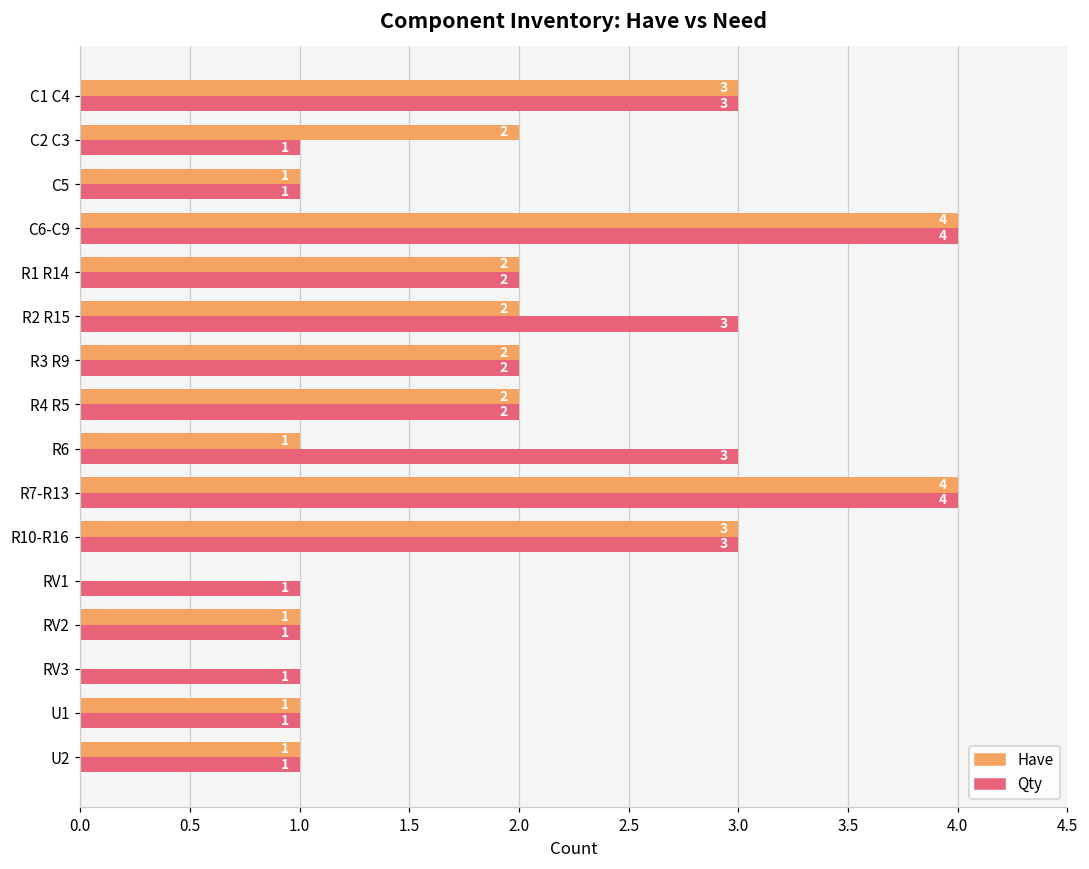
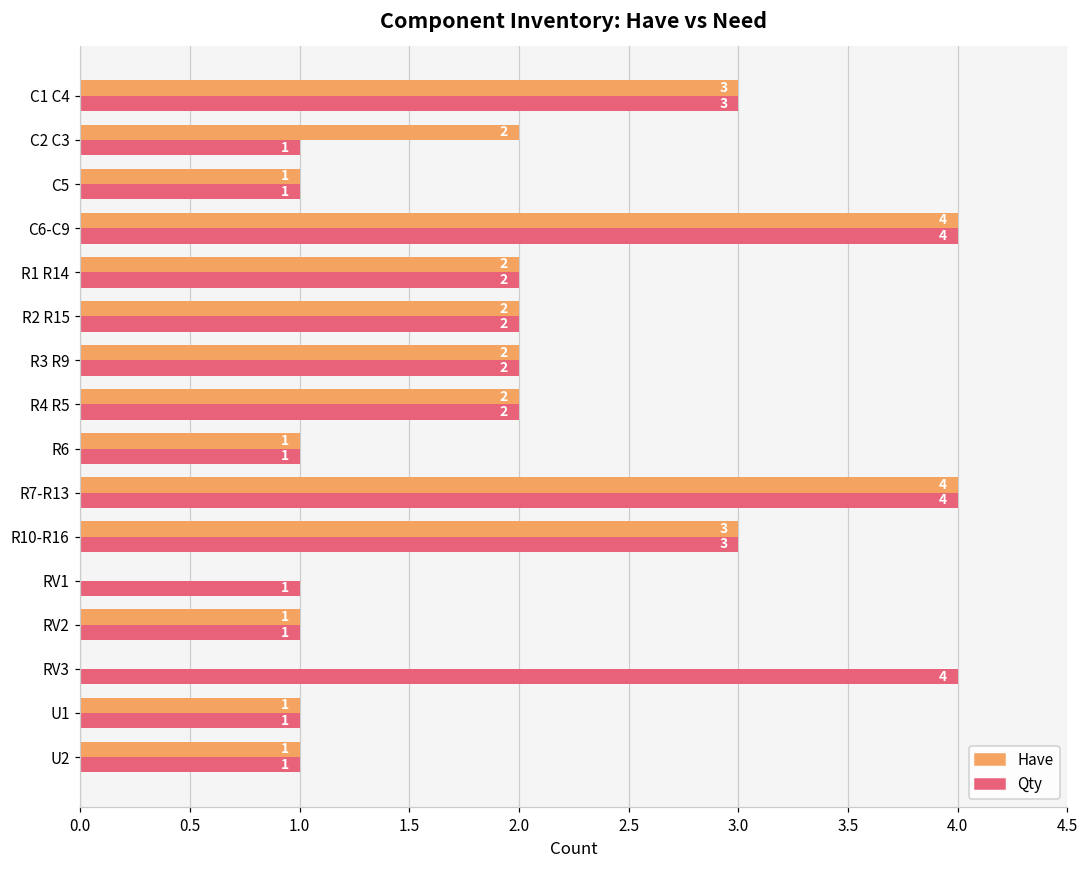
Qty, R2 R15: 3 -> 2
Qty, R6: 3 -> 1
Qty, RV3: 1 -> 4
